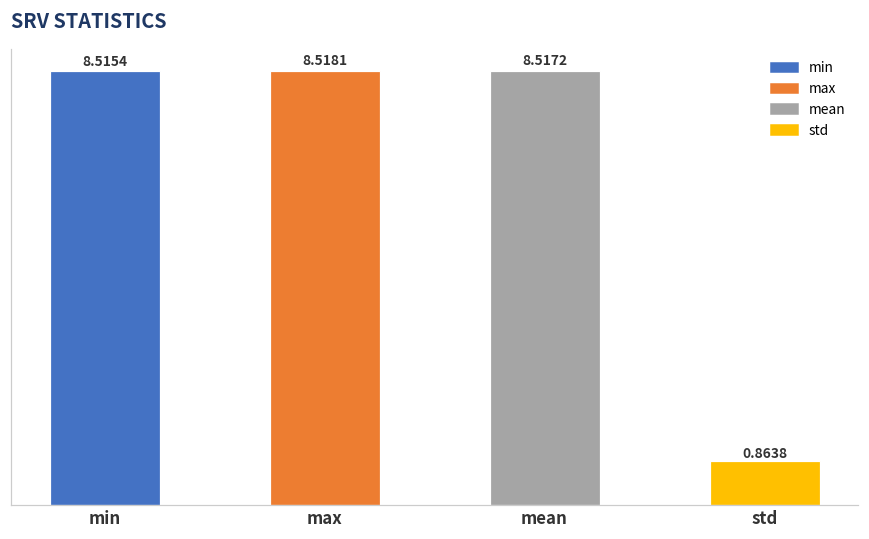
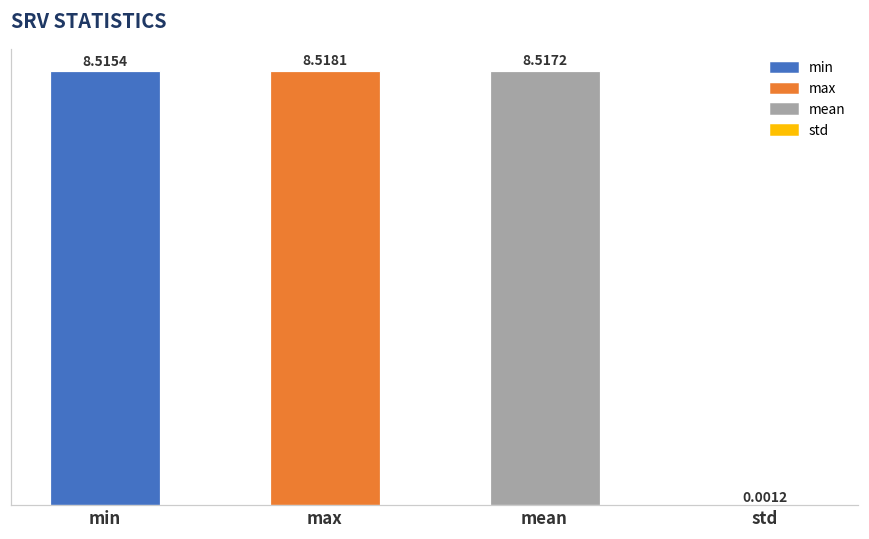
std: 0.8638 -> 0.0012
